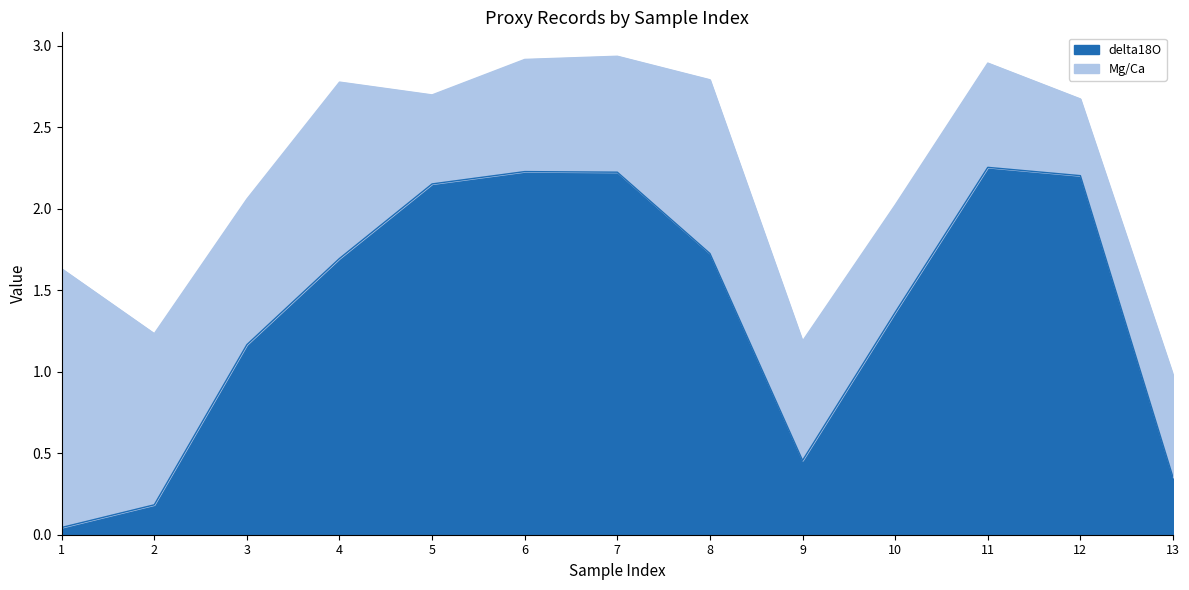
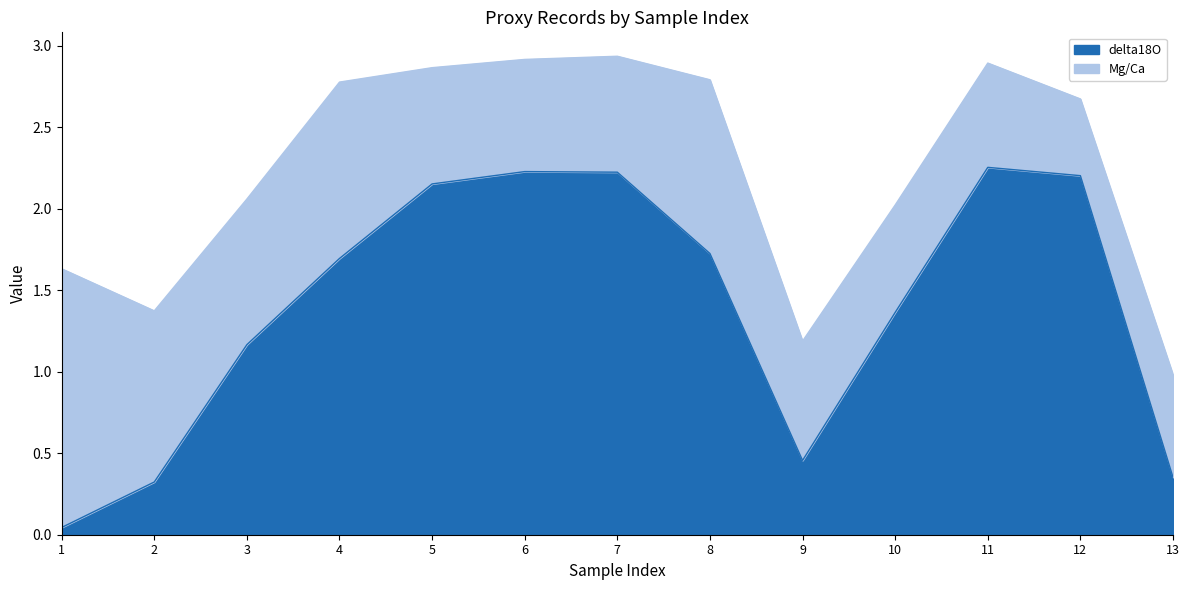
delta18O, 2: 0.18 -> 0.32
Mg/Ca, 5: 0.55 -> 0.71
